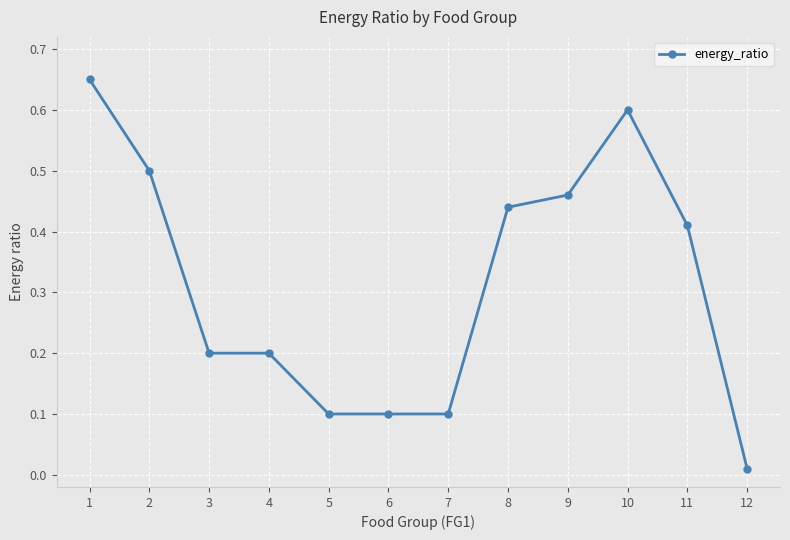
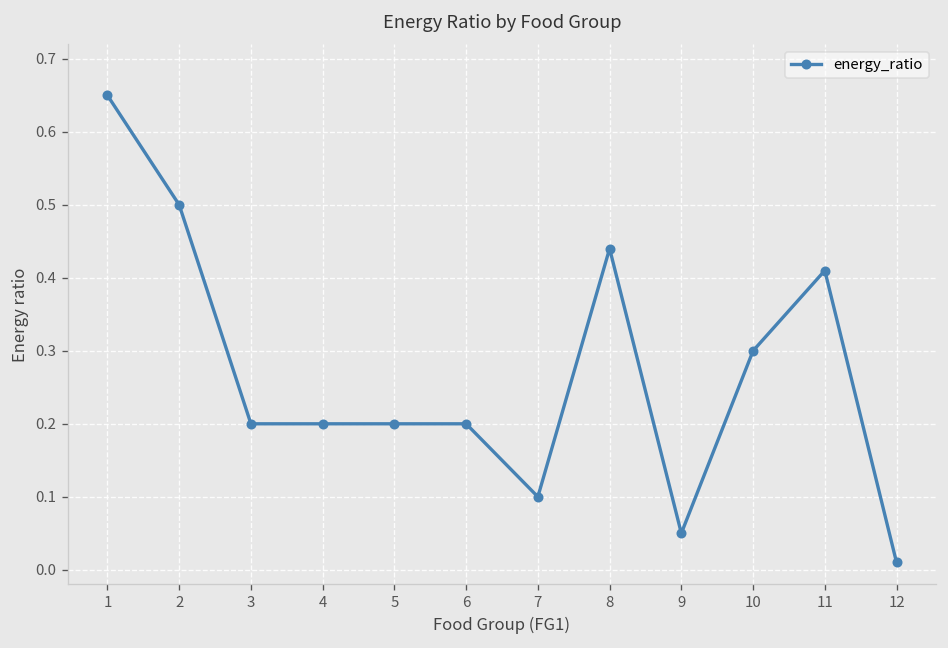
5: 0.1 -> 0.2
6: 0.1 -> 0.2
9: 0.46 -> 0.05
10: 0.6 -> 0.3
